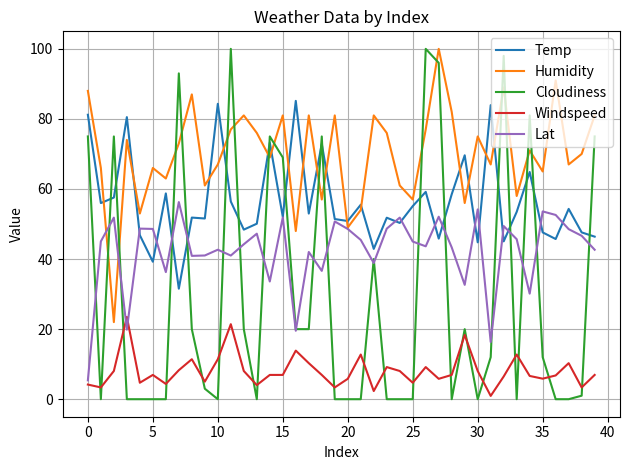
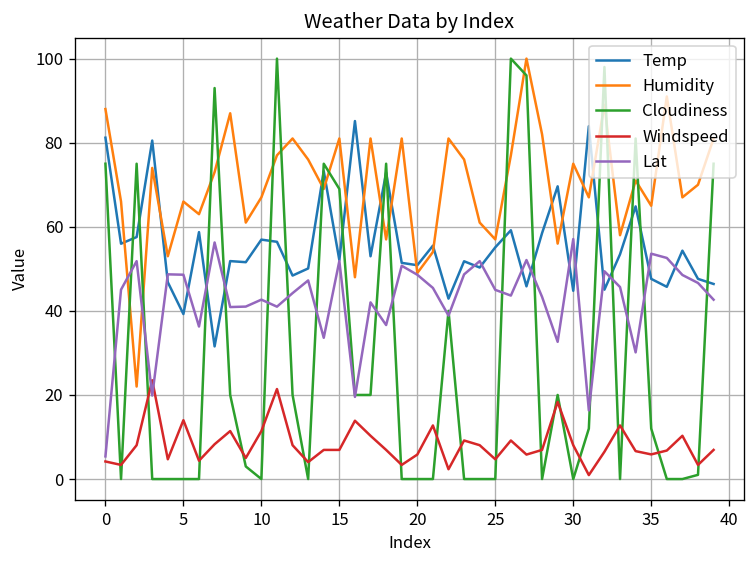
Windspeed, 5: 7 -> 14
Temp, 10: 84 -> 57
Lat, 30: 54 -> 57
